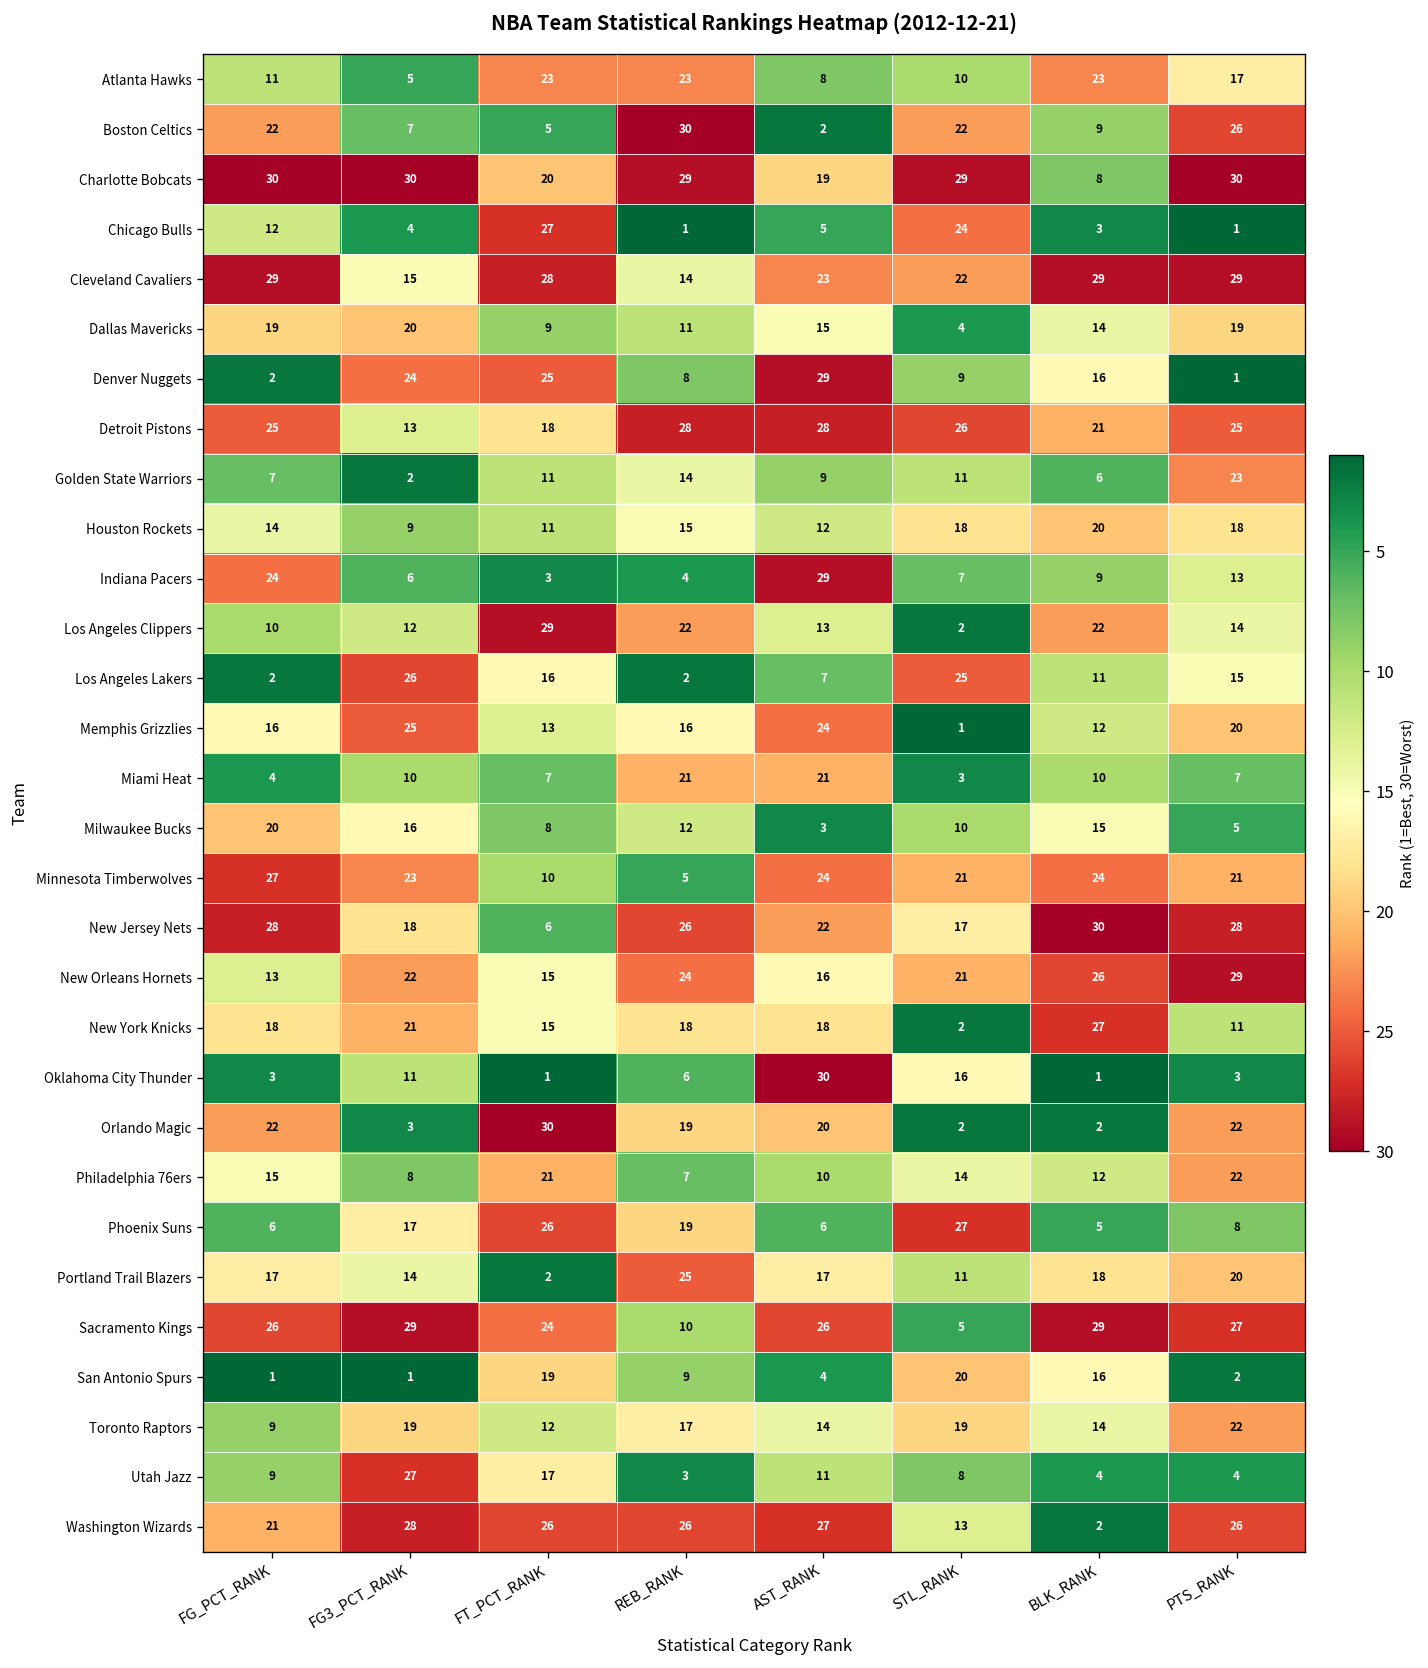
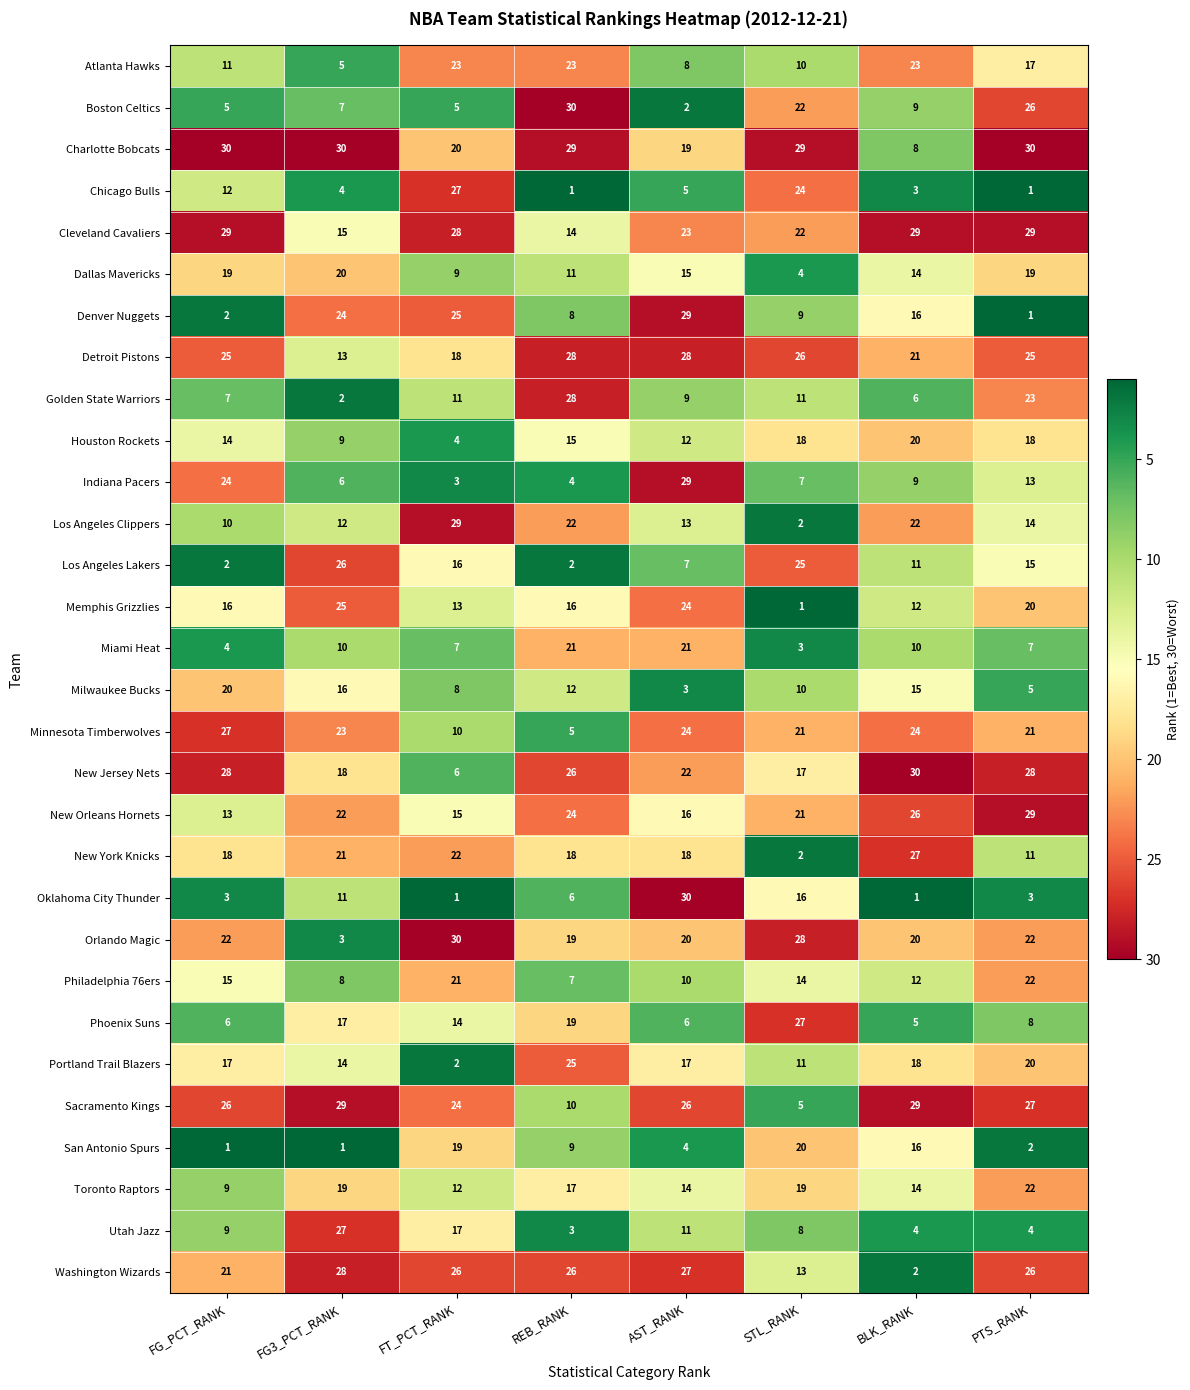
Boston Celtics, FG_PCT_RANK: 22 -> 5
Golden State Warriors, REB_RANK: 14 -> 28
Houston Rockets, FT_PCT_RANK: 11 -> 4
New York Knicks, FT_PCT_RANK: 15 -> 22
Orlando Magic, STL_RANK: 2 -> 28
Orlando Magic, BLK_RANK: 2 -> 20
Phoenix Suns, FT_PCT_RANK: 26 -> 14
